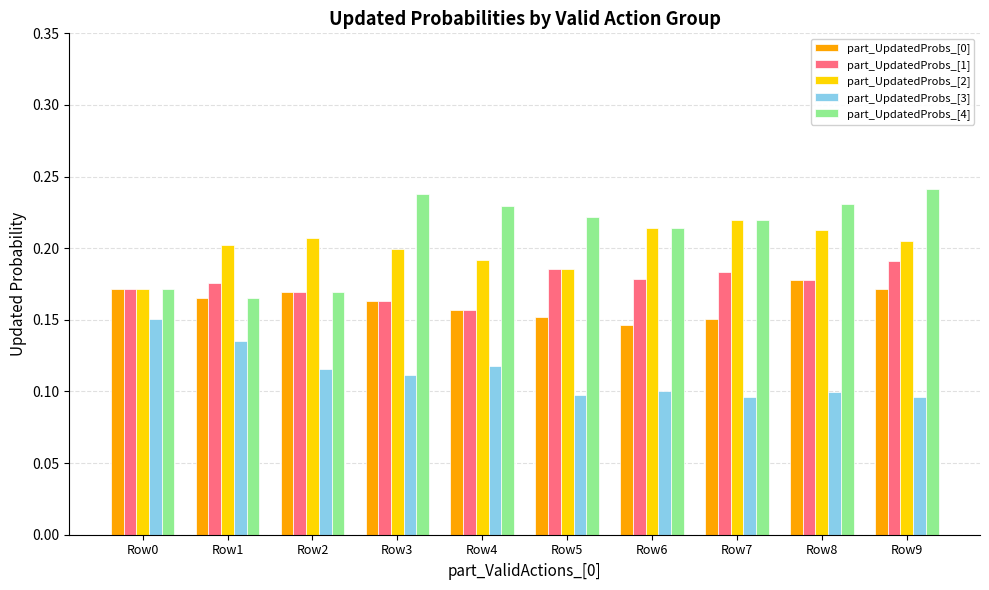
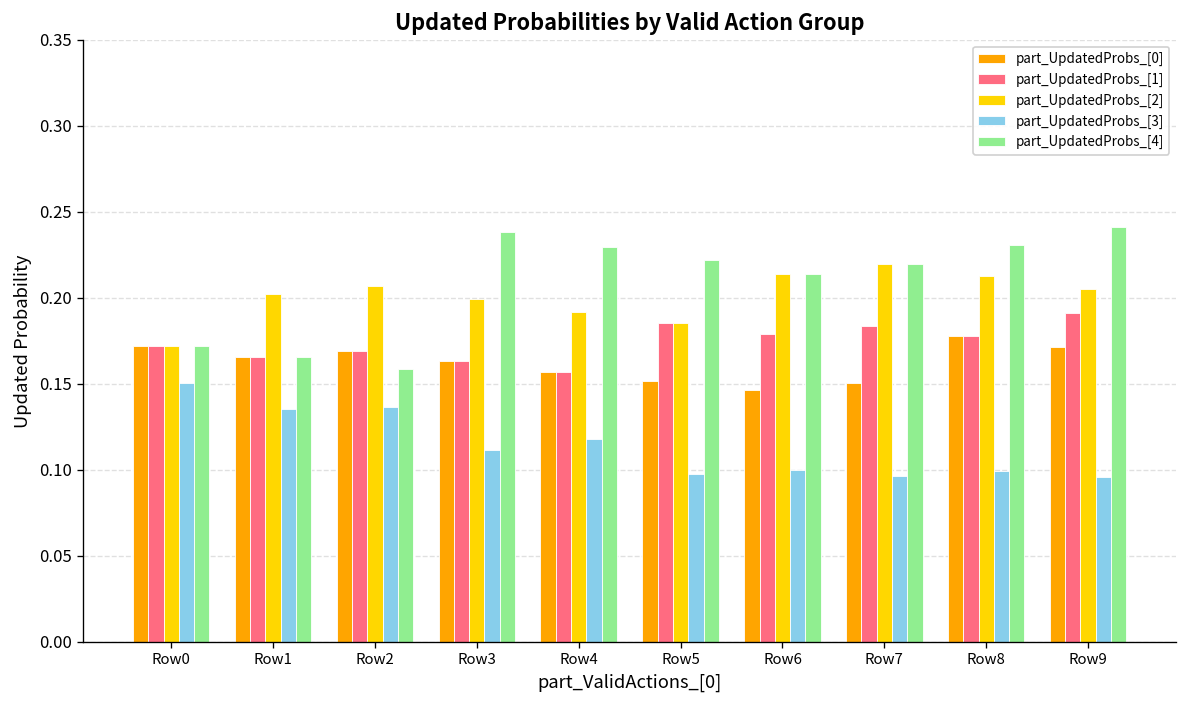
part_UpdatedProbs_[1], Row1: 0.176 -> 0.166
part_UpdatedProbs_[3], Row2: 0.116 -> 0.137
part_UpdatedProbs_[4], Row2: 0.169 -> 0.159
